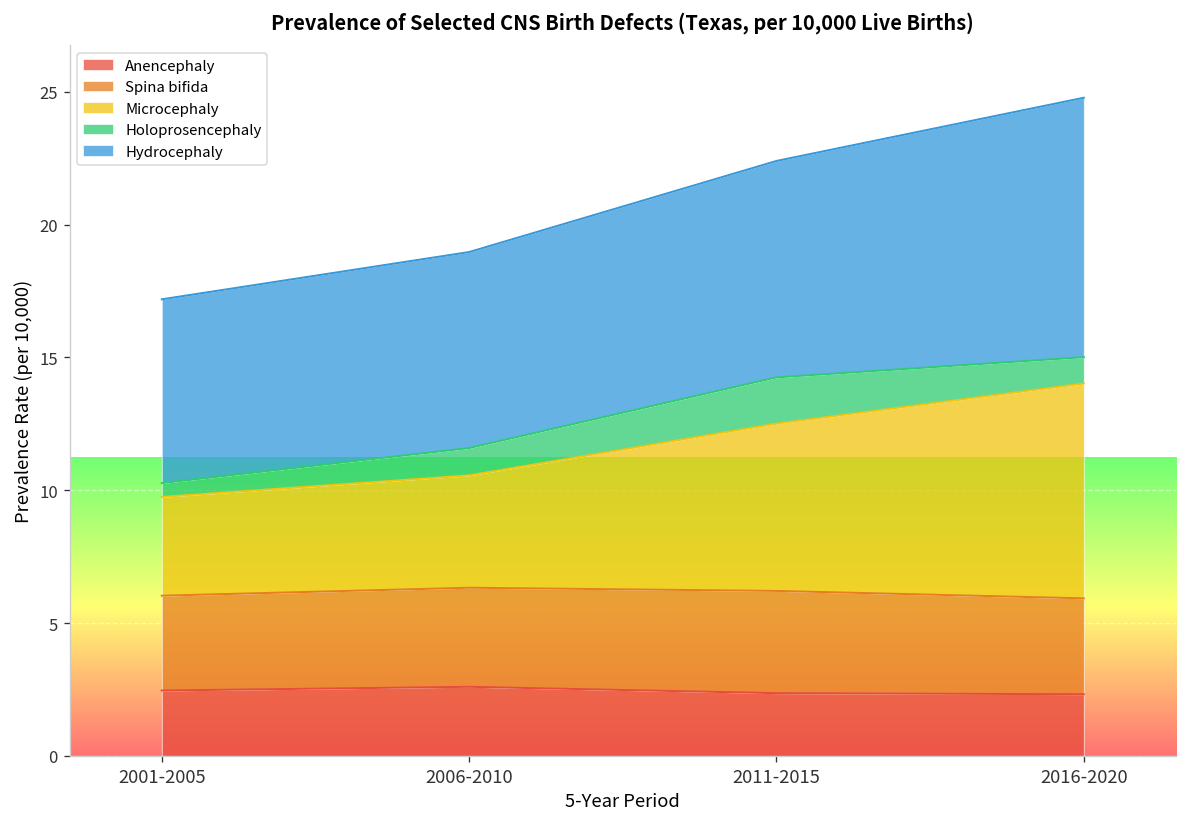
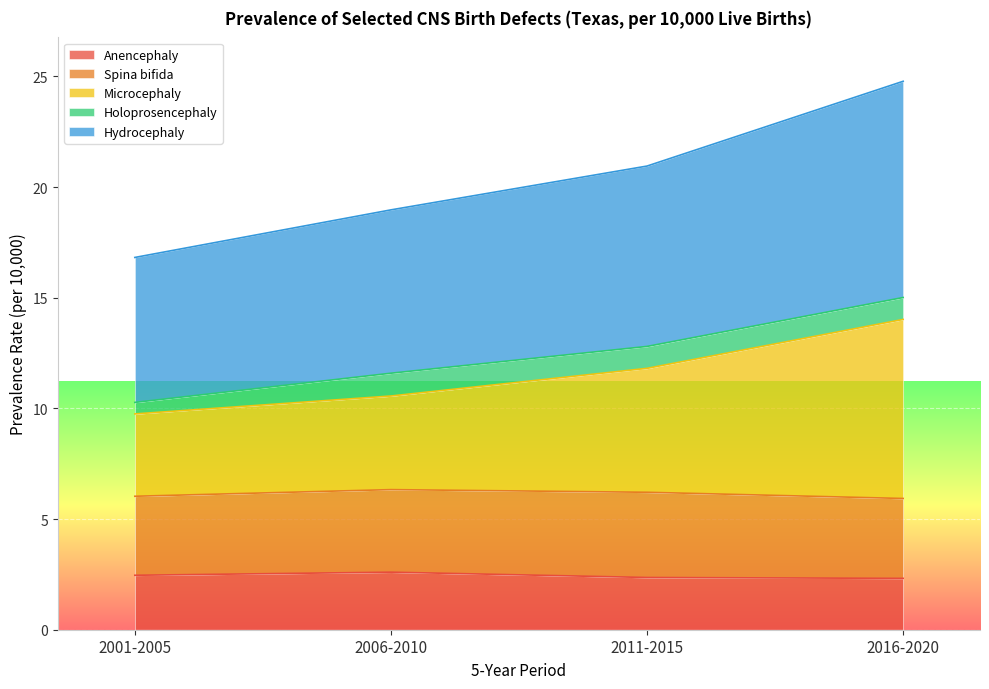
Hydrocephaly, 2001-2005: 6.9 -> 6.6
Microcephaly, 2011-2015: 6.3 -> 5.6
Holoprosencephaly, 2011-2015: 1.7 -> 1.0
